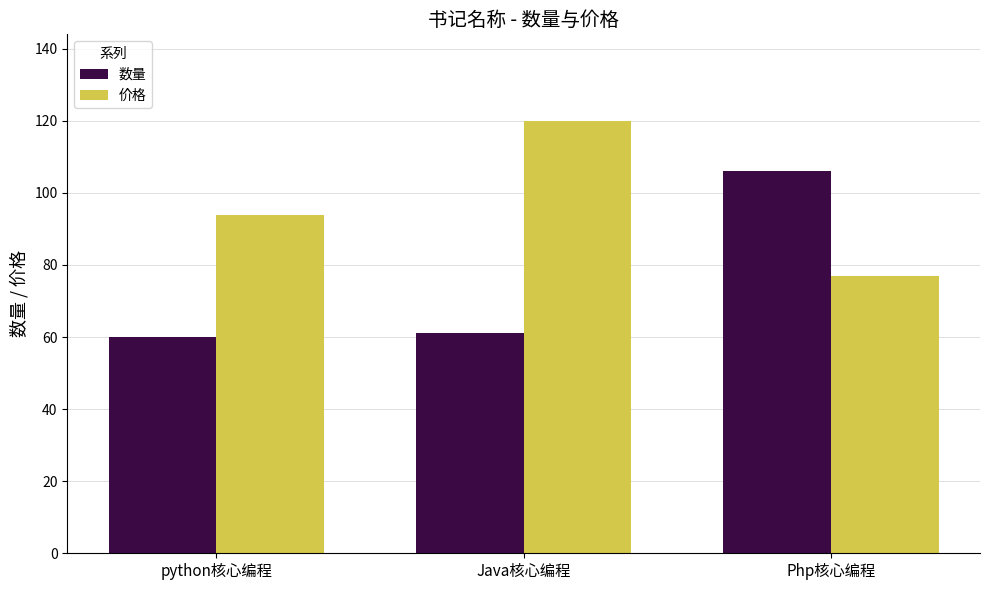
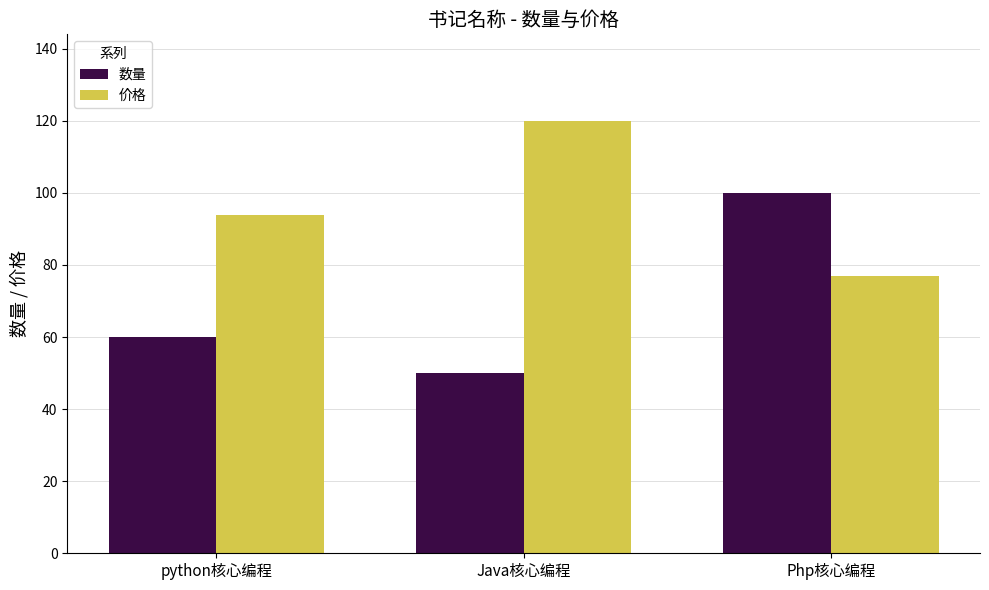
数量, Java核心编程: 61 -> 50
数量, Php核心编程: 106 -> 100
